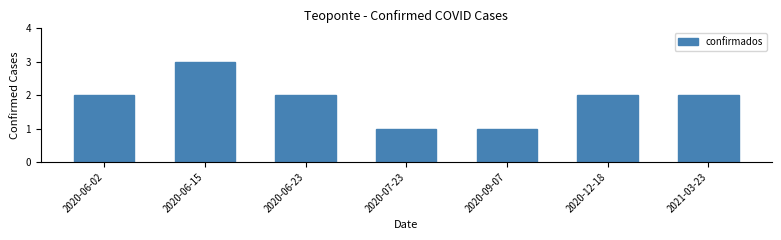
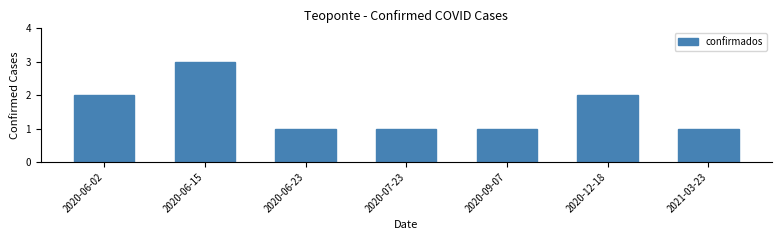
2020-06-23: 2 -> 1
2021-03-23: 2 -> 1
